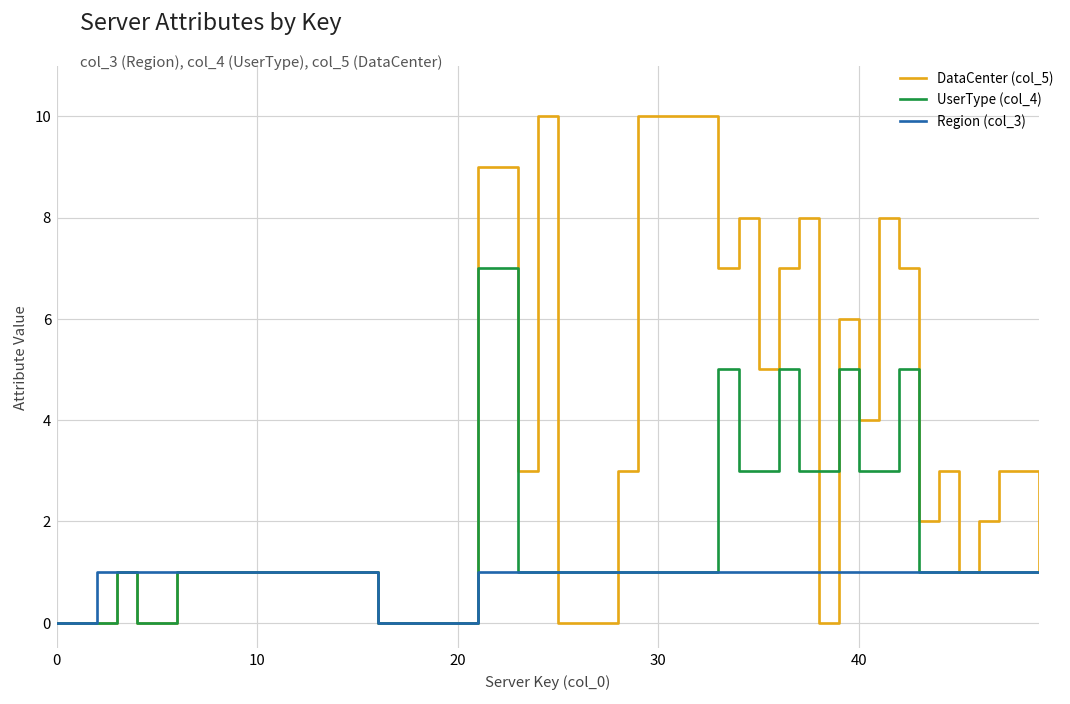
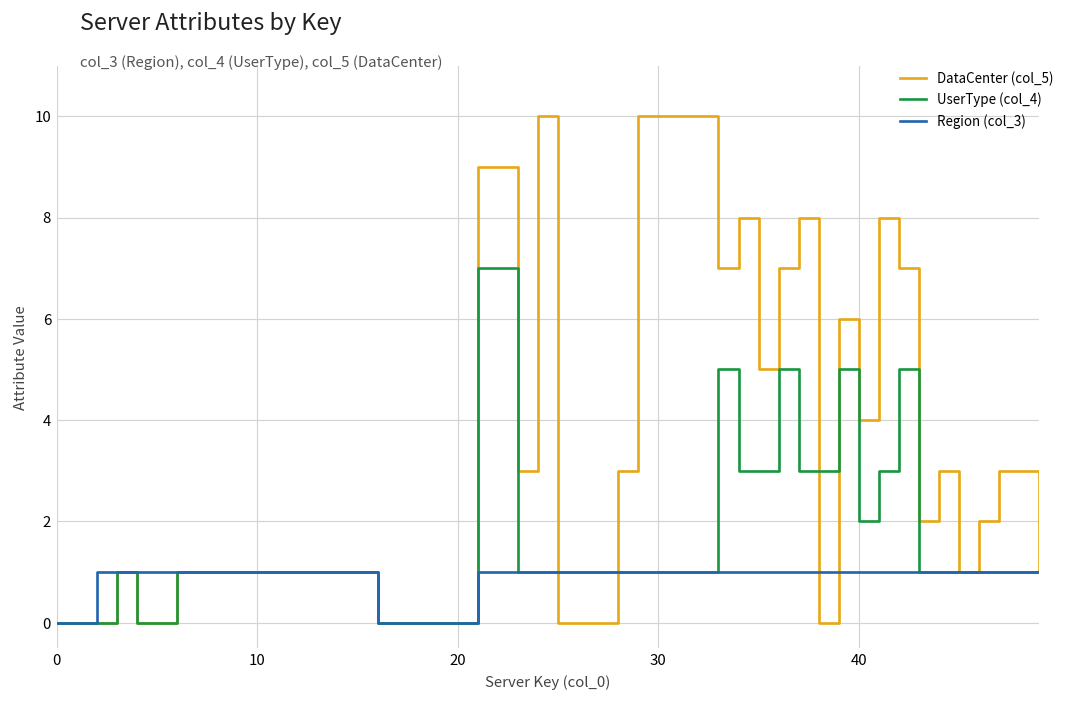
UserType (col_4), 40: 3 -> 2
